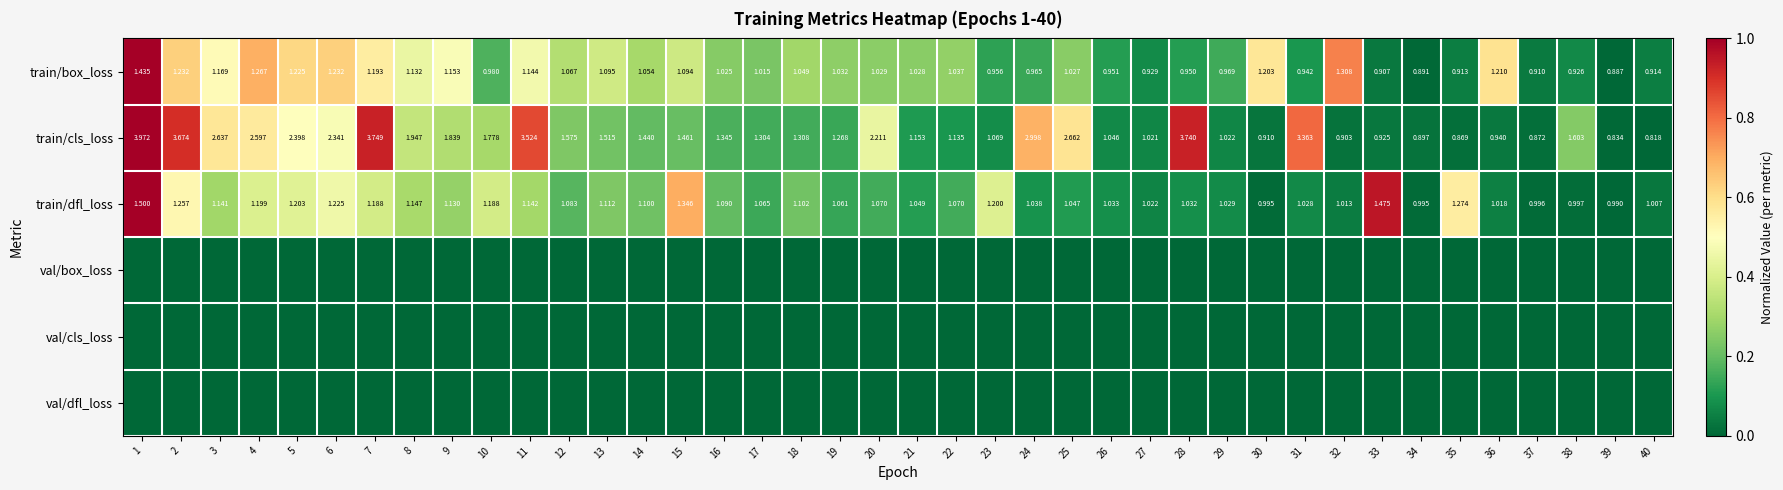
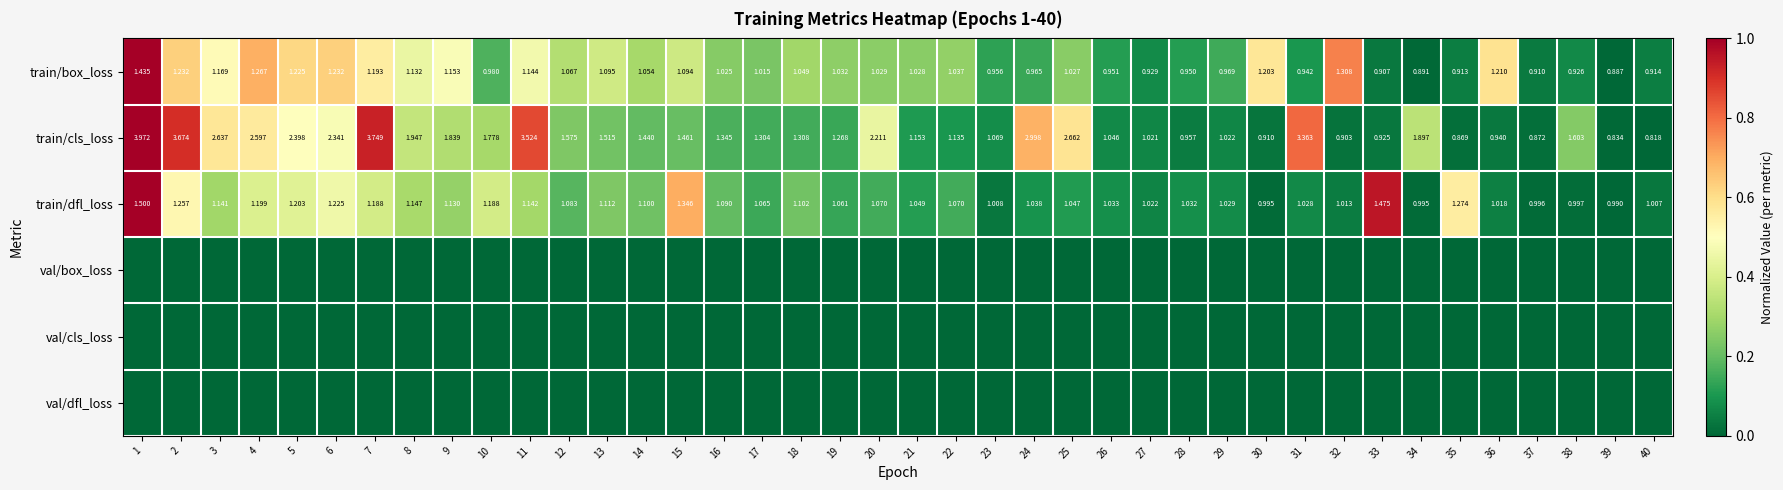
train/cls_loss, 28: 3.740 -> 0.957
train/cls_loss, 34: 0.897 -> 1.897
train/dfl_loss, 23: 1.200 -> 1.008
